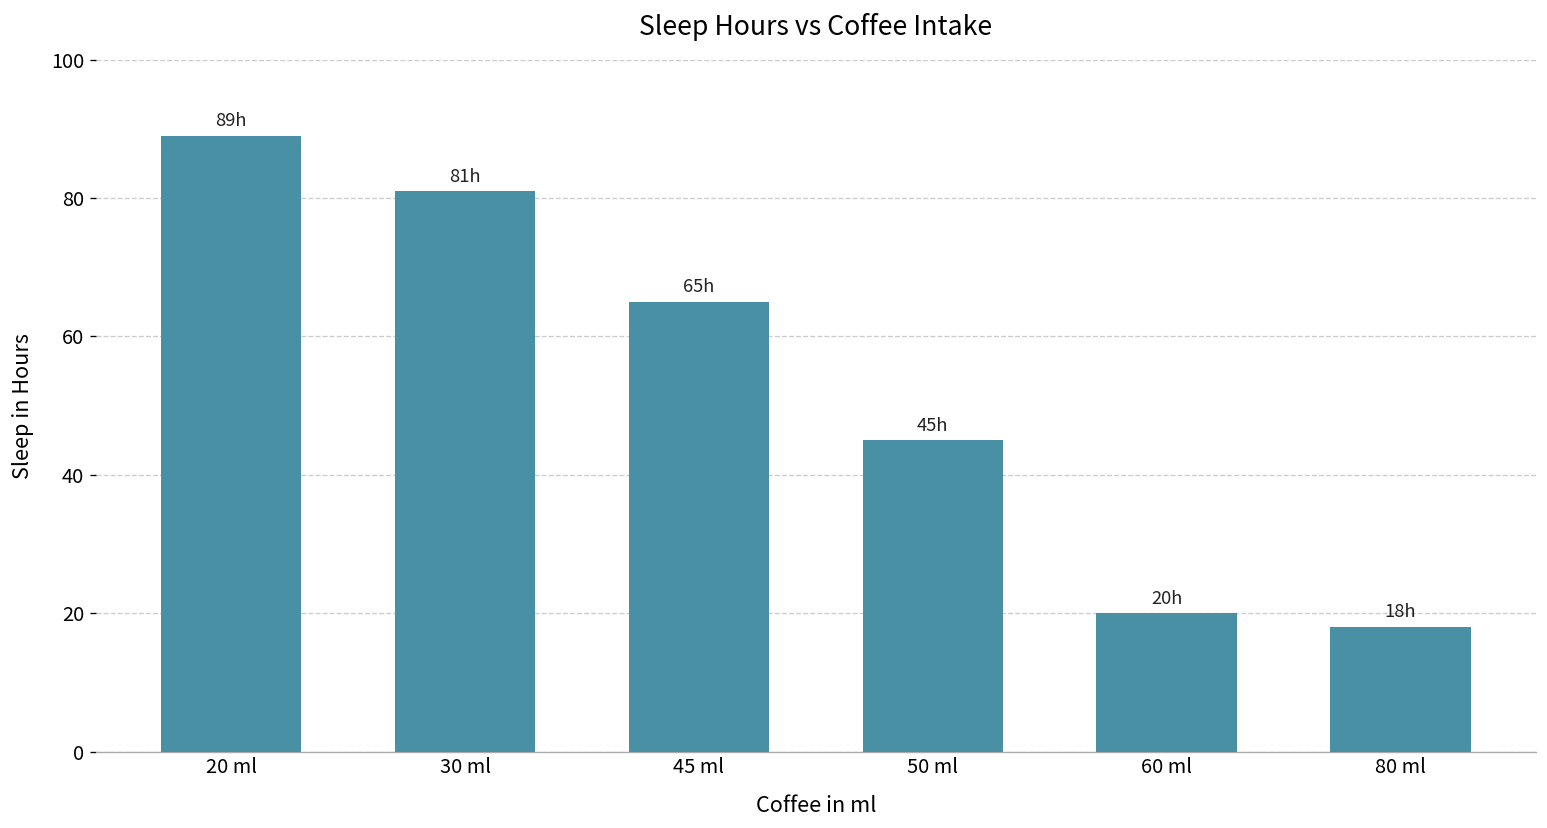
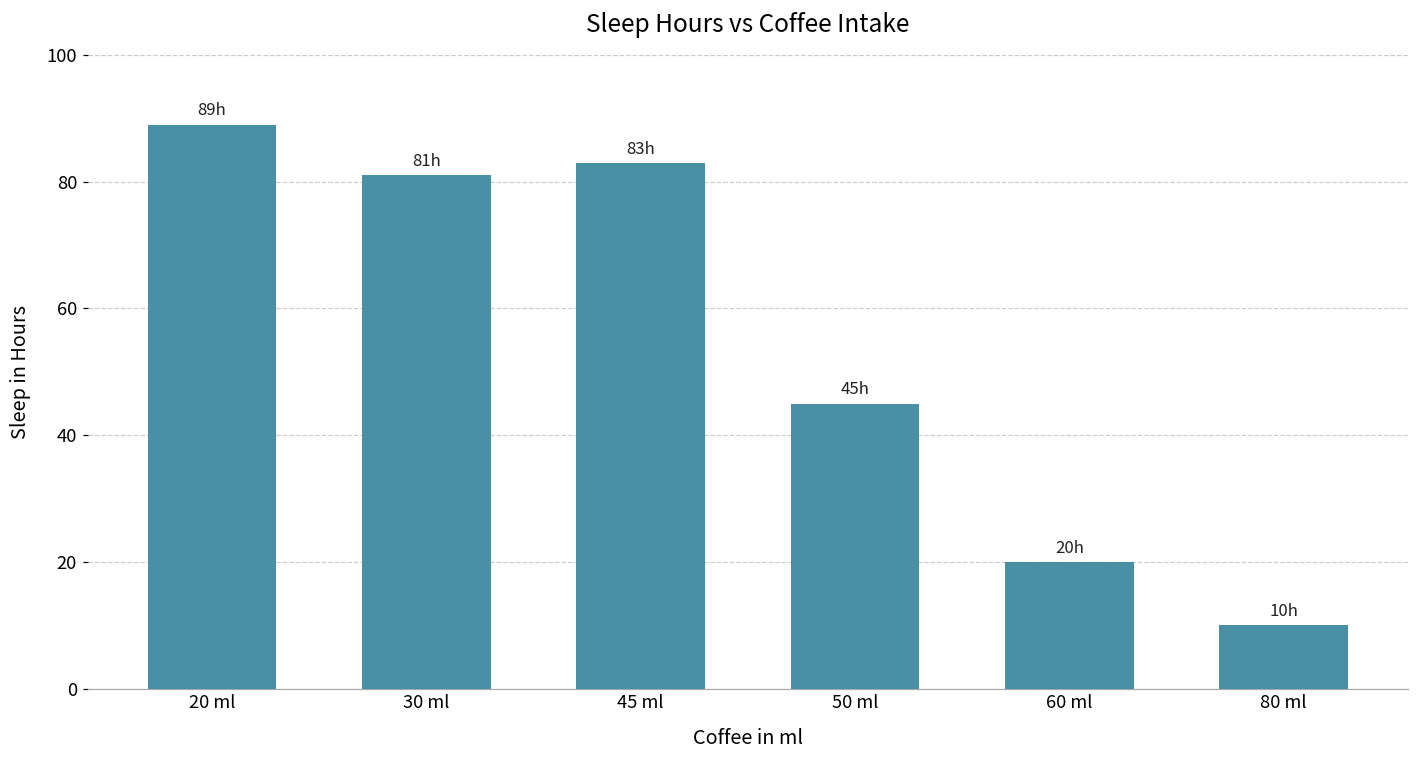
45 ml: 65h -> 83h
80 ml: 18h -> 10h
